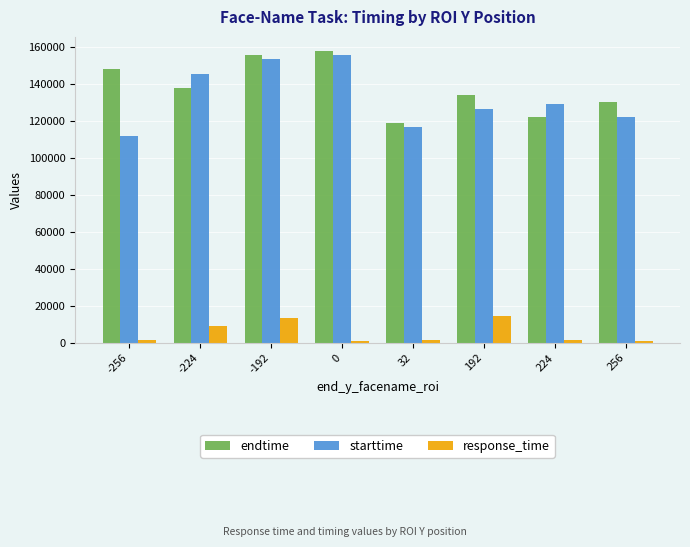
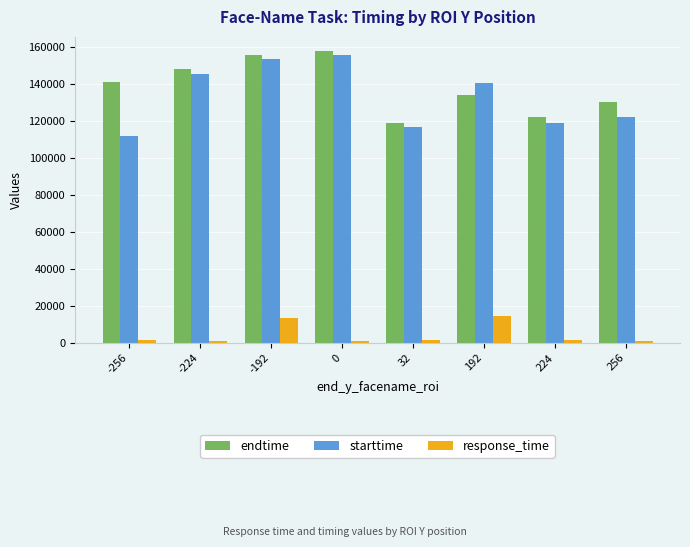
endtime, -256: 148000 -> 141000
endtime, -224: 138000 -> 148000
response_time, -224: 9000 -> 1000
starttime, 192: 127000 -> 140000
starttime, 224: 129000 -> 119000
